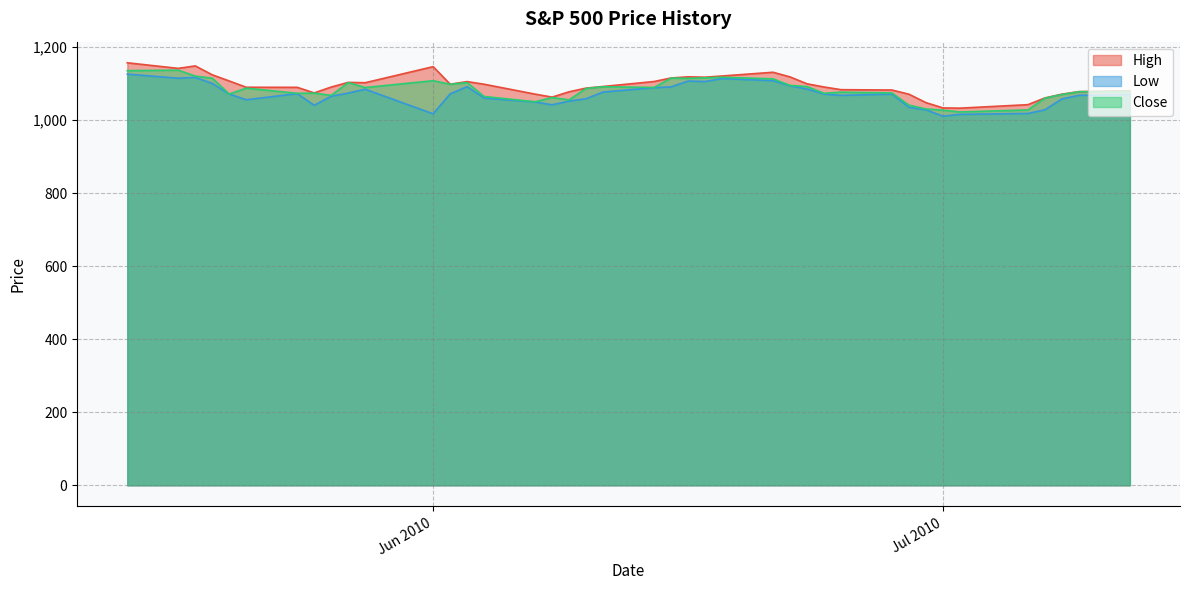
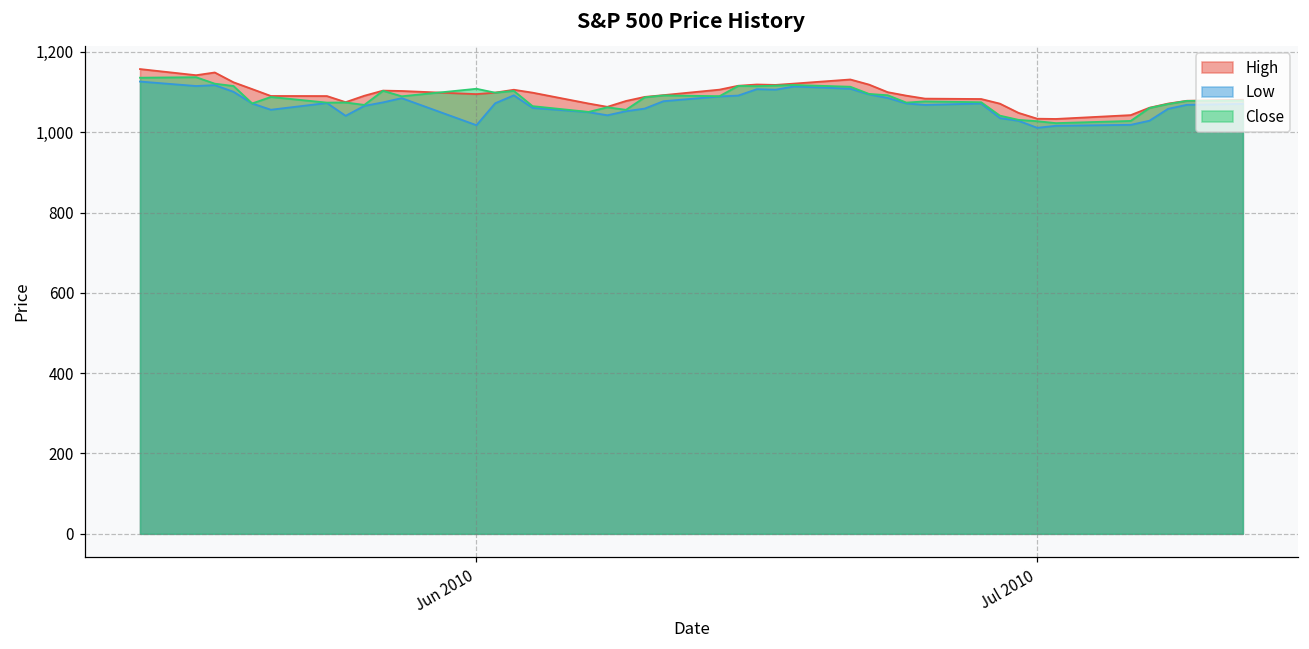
High, Jun 2010: 1,150 -> 1,090
